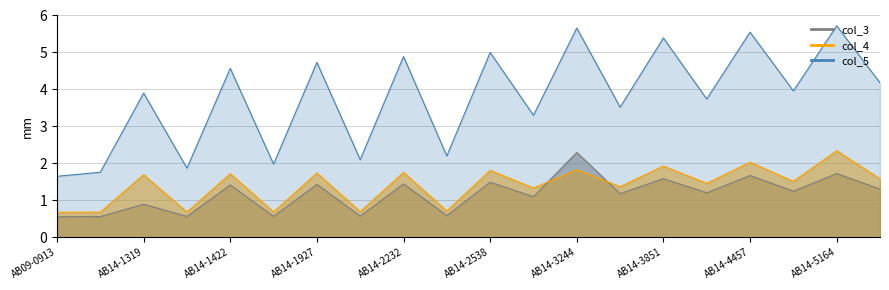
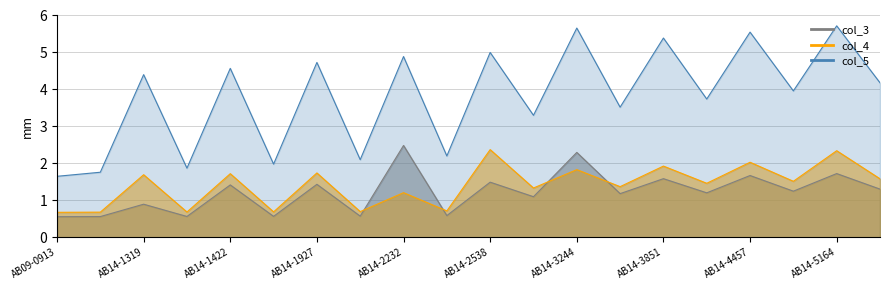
col_5, AB14-1319: 3.9 -> 4.4
col_3, AB14-2232: 1.4 -> 2.5
col_4, AB14-2232: 1.8 -> 1.2
col_4, AB14-2538: 1.8 -> 2.4
